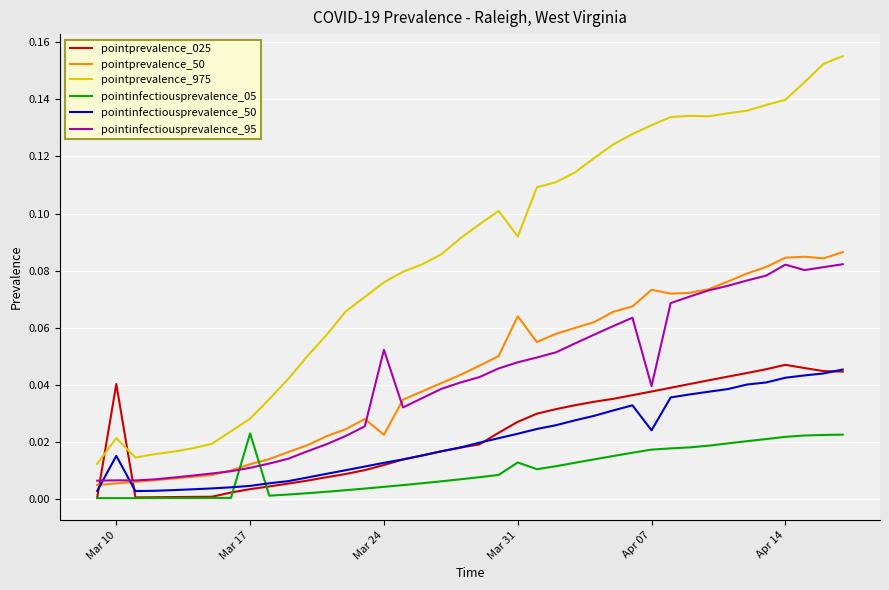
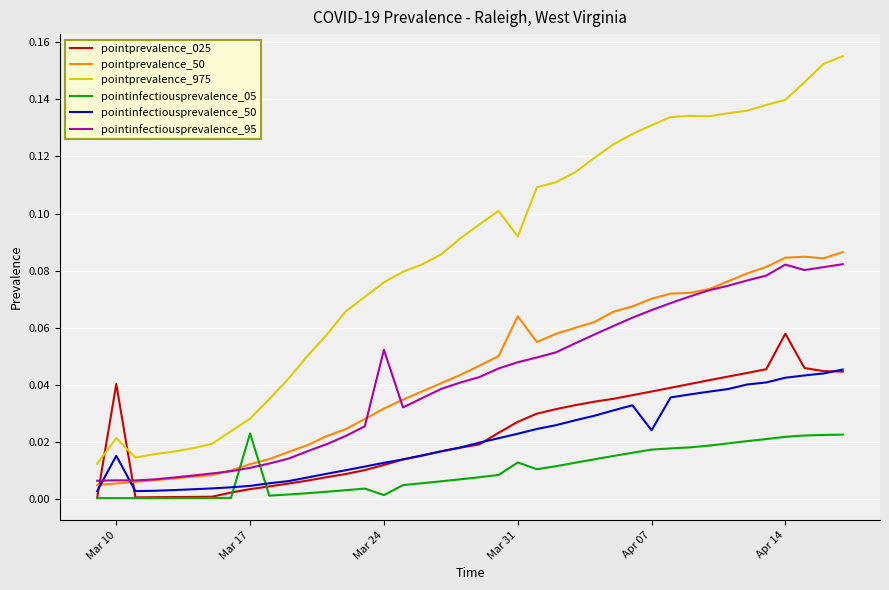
pointprevalence_50, Mar 24: 0.022 -> 0.032
pointinfectiousprevalence_05, Mar 24: 0.004 -> 0.001
pointprevalence_50, Apr 07: 0.073 -> 0.070
pointinfectiousprevalence_95, Apr 07: 0.040 -> 0.066
pointprevalence_025, Apr 14: 0.047 -> 0.058
